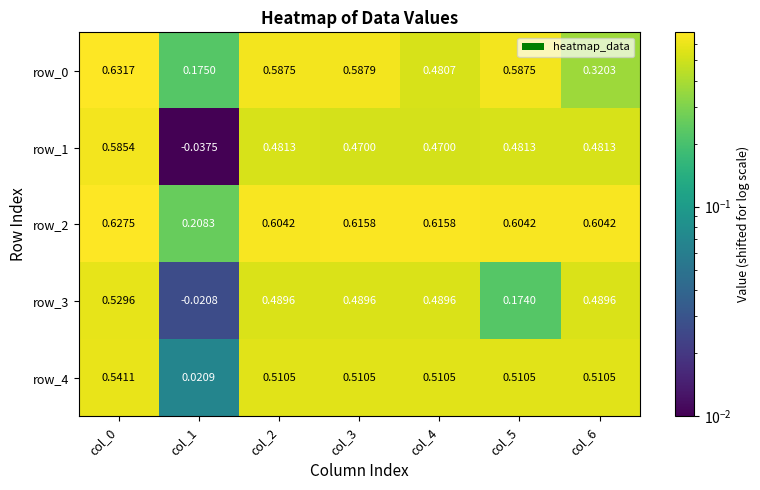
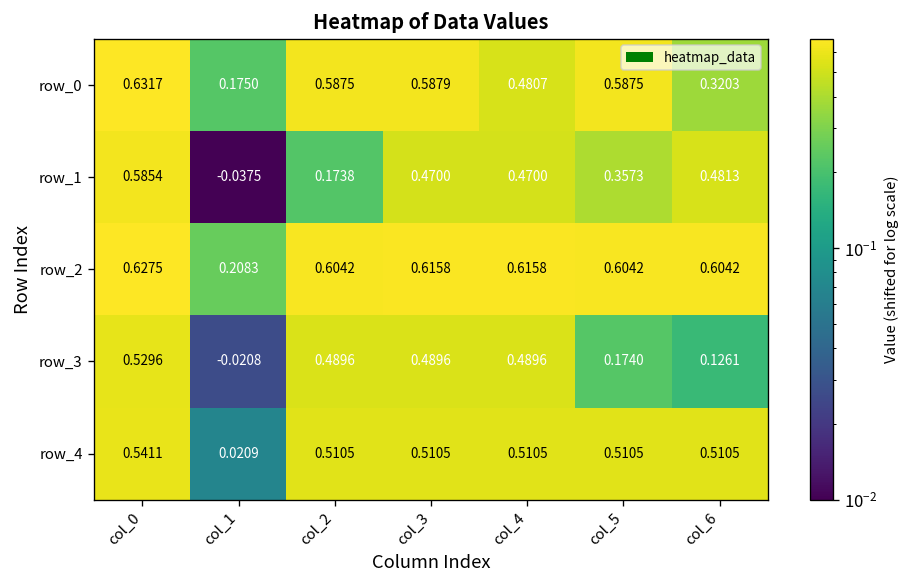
row_1, col_2: 0.4813 -> 0.1738
row_1, col_5: 0.4813 -> 0.3573
row_3, col_6: 0.4896 -> 0.1261
